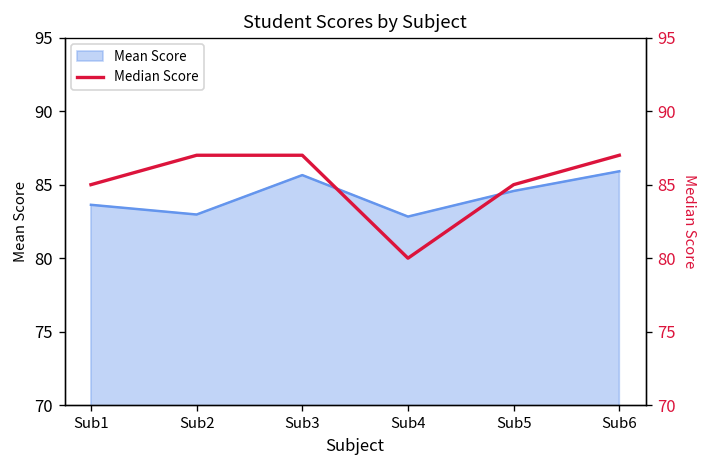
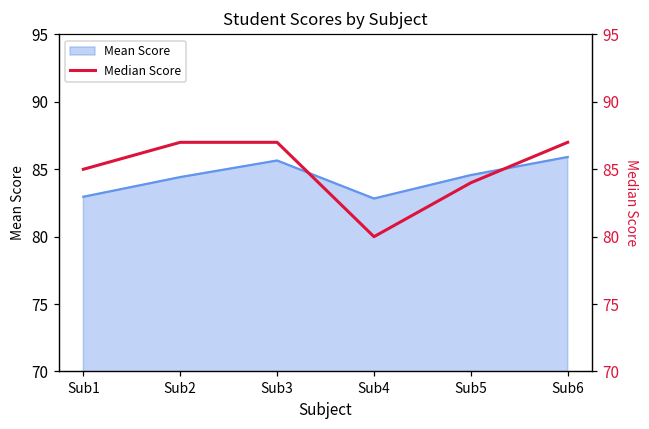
Mean Score, Sub1: 83.6 -> 83.0
Mean Score, Sub2: 83.0 -> 84.4
Median Score, Sub5: 85 -> 84
